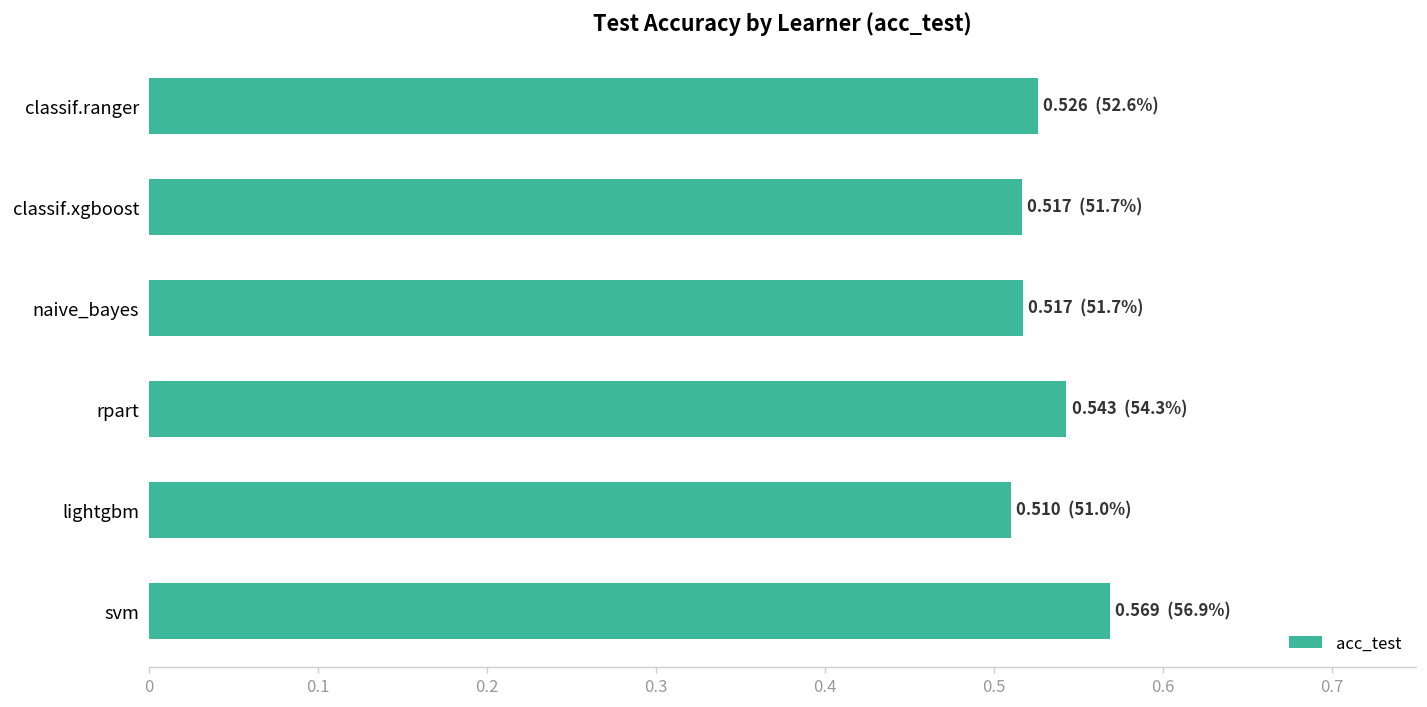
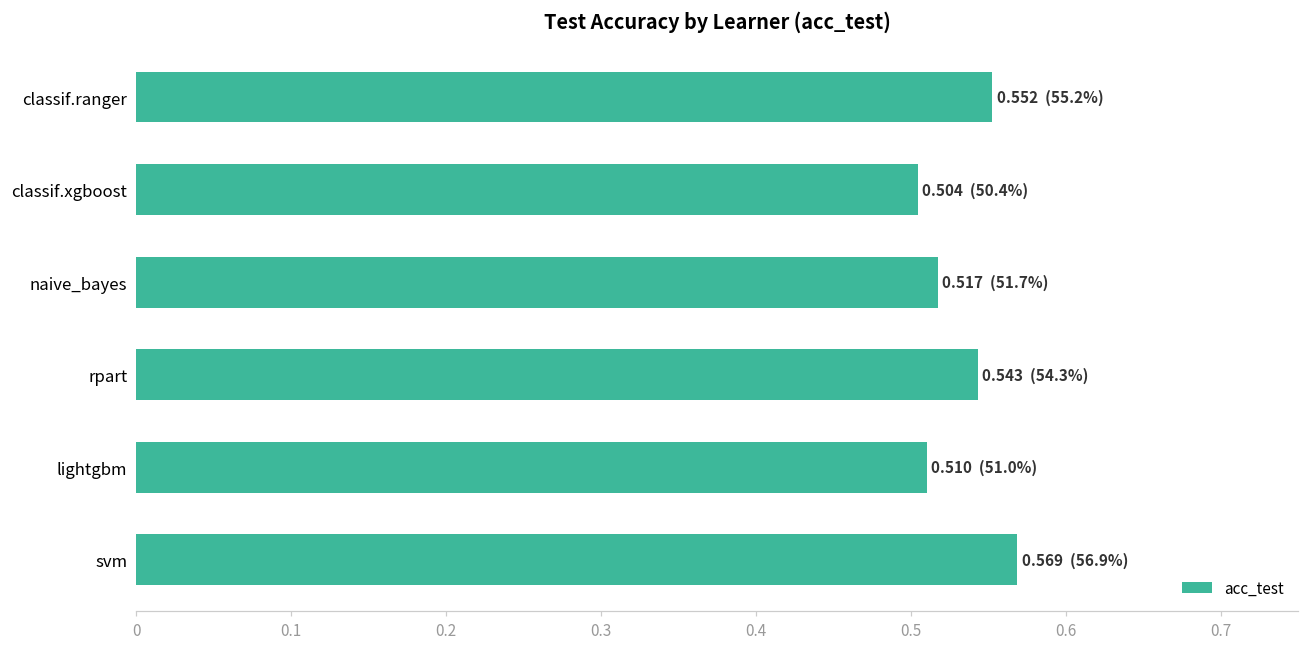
classif.ranger: 0.526 (52.6%) -> 0.552 (55.2%)
classif.xgboost: 0.517 (51.7%) -> 0.504 (50.4%)
